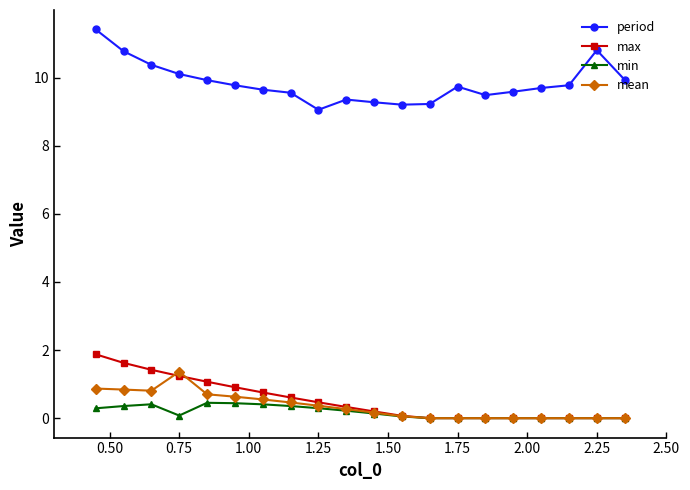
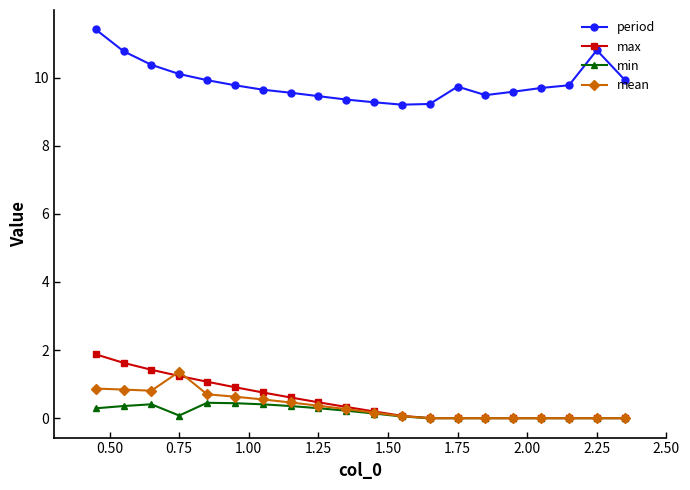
period, 1.25: 9.1 -> 9.5
